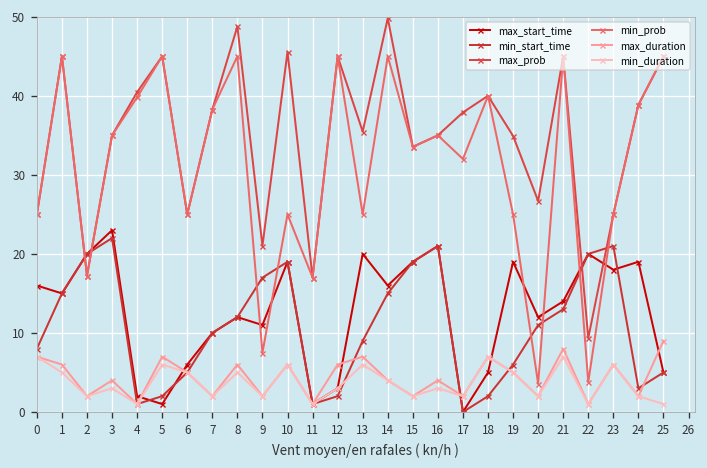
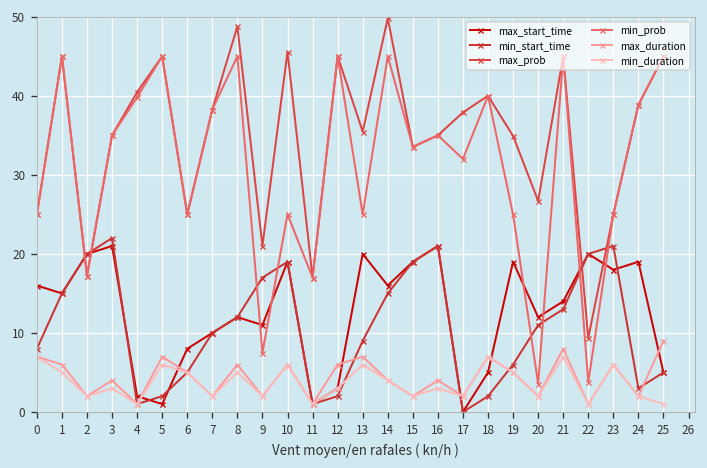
max_start_time, 3: 23 -> 21
max_start_time, 6: 6 -> 8
